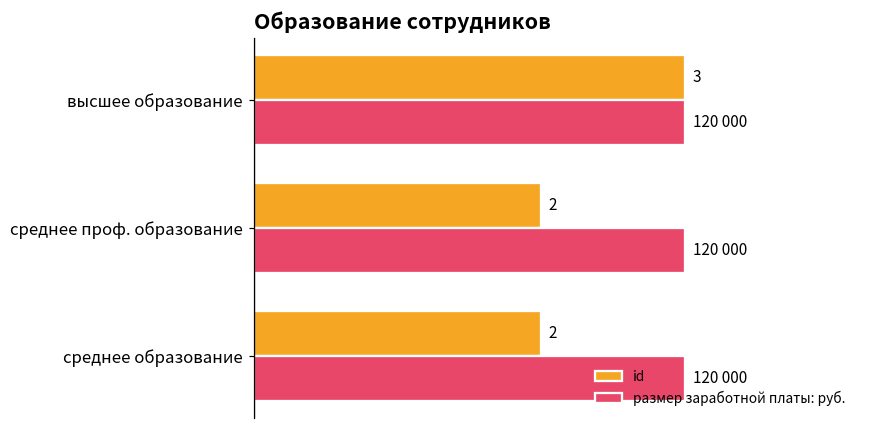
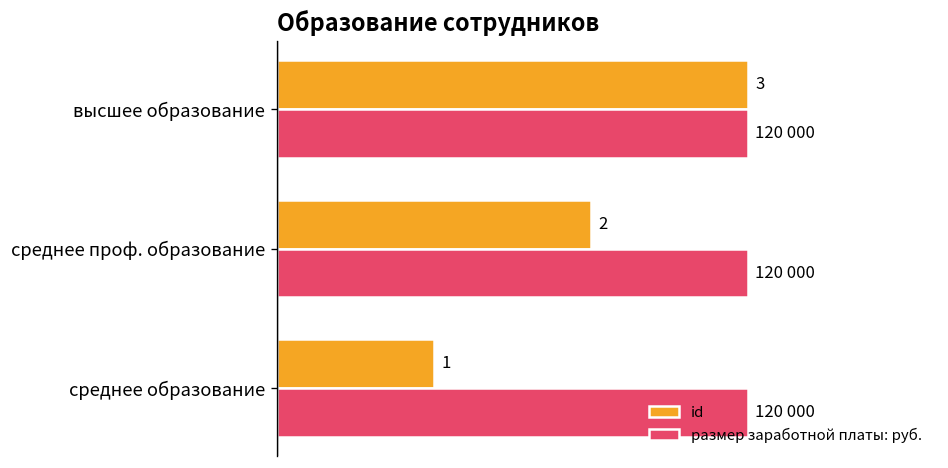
id, среднее образование: 2 -> 1
